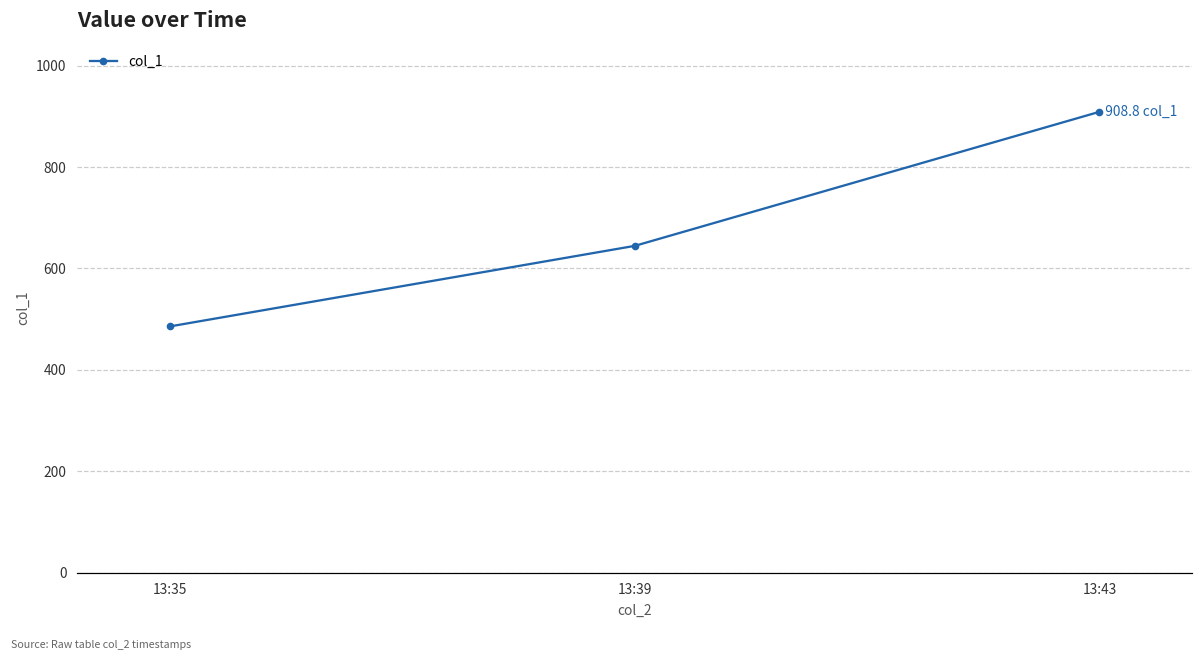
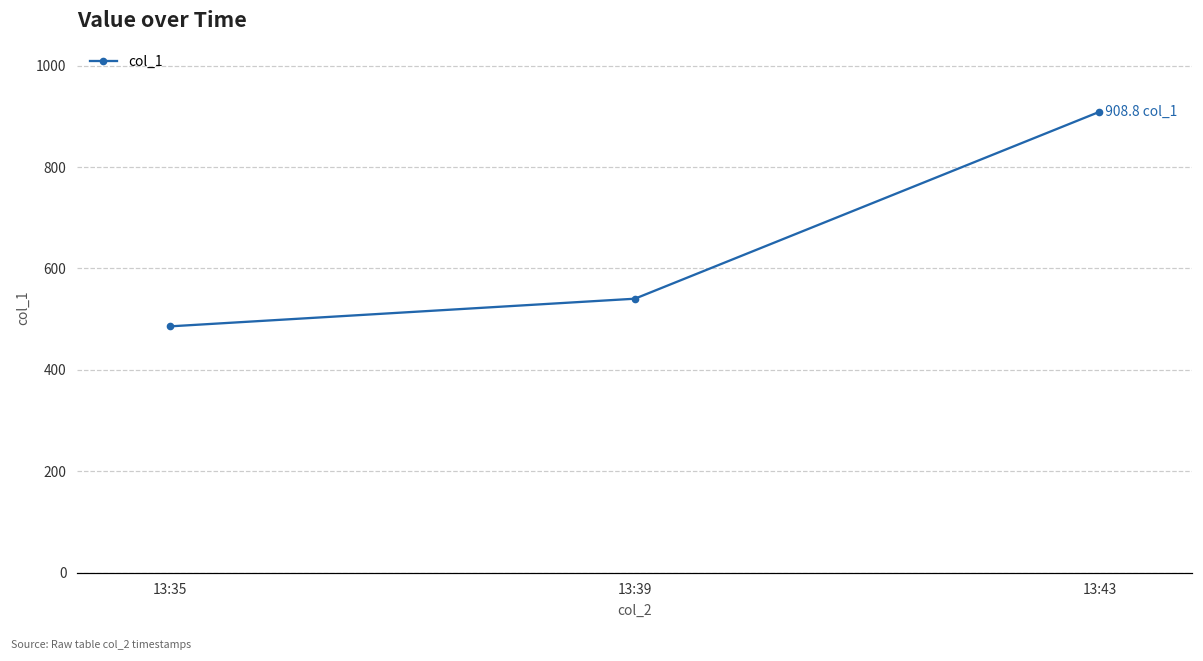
13:39: 640 -> 540
